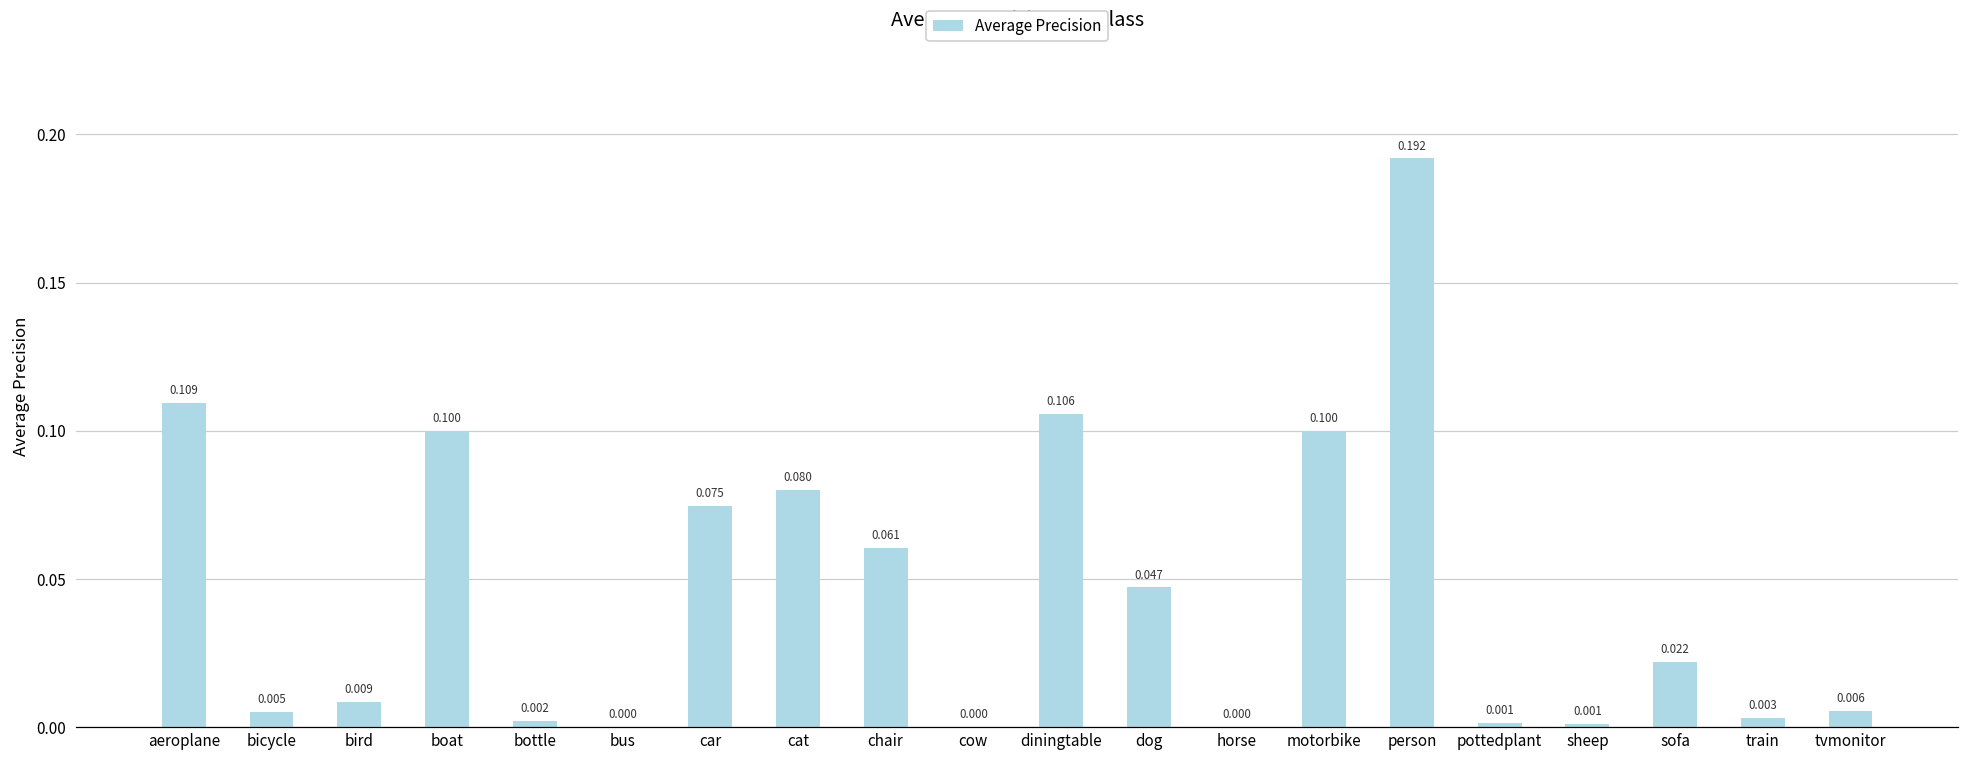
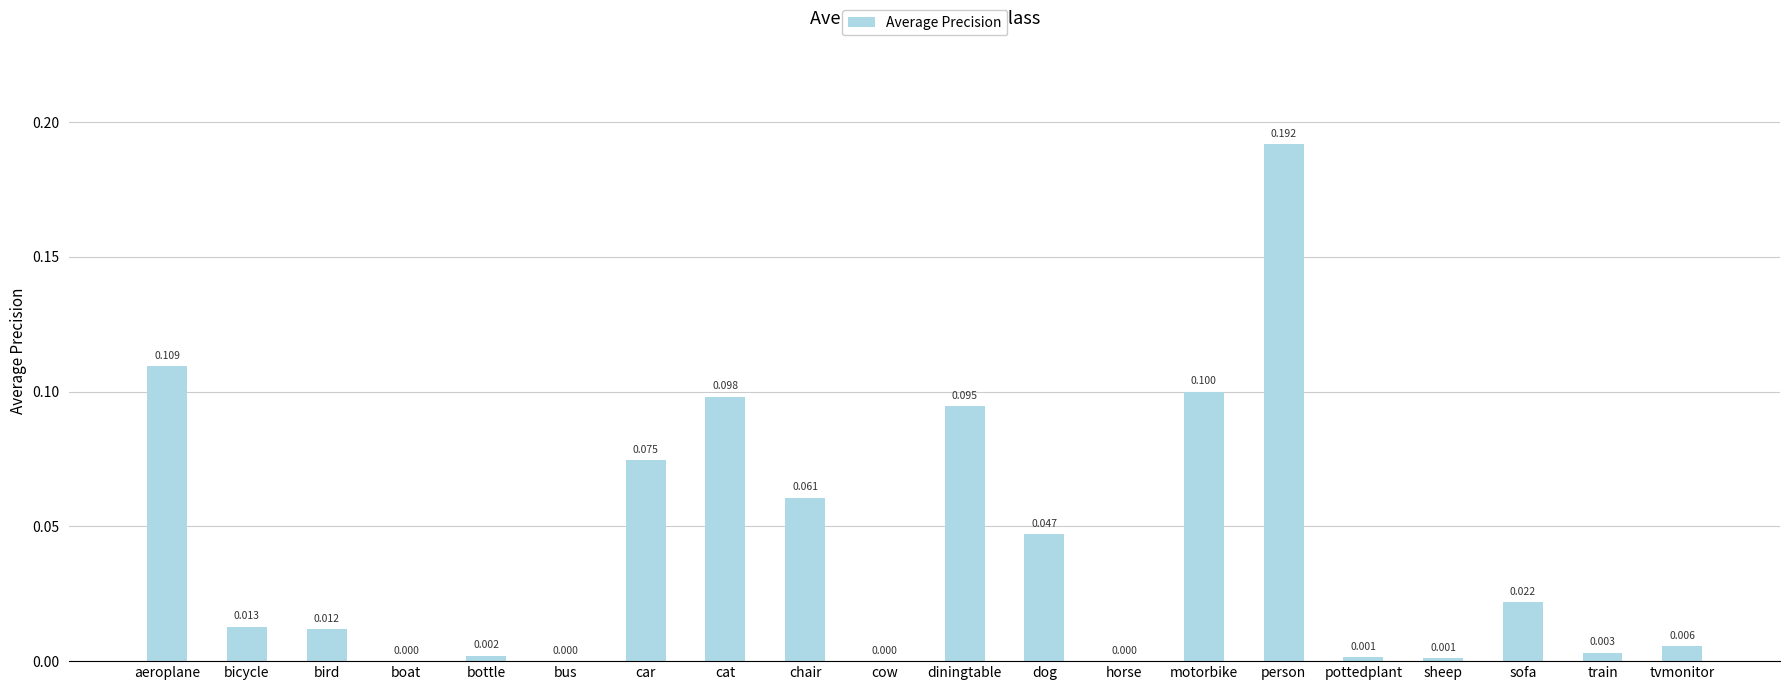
bicycle: 0.005 -> 0.013
bird: 0.009 -> 0.012
boat: 0.100 -> 0.000
cat: 0.080 -> 0.098
diningtable: 0.106 -> 0.095
